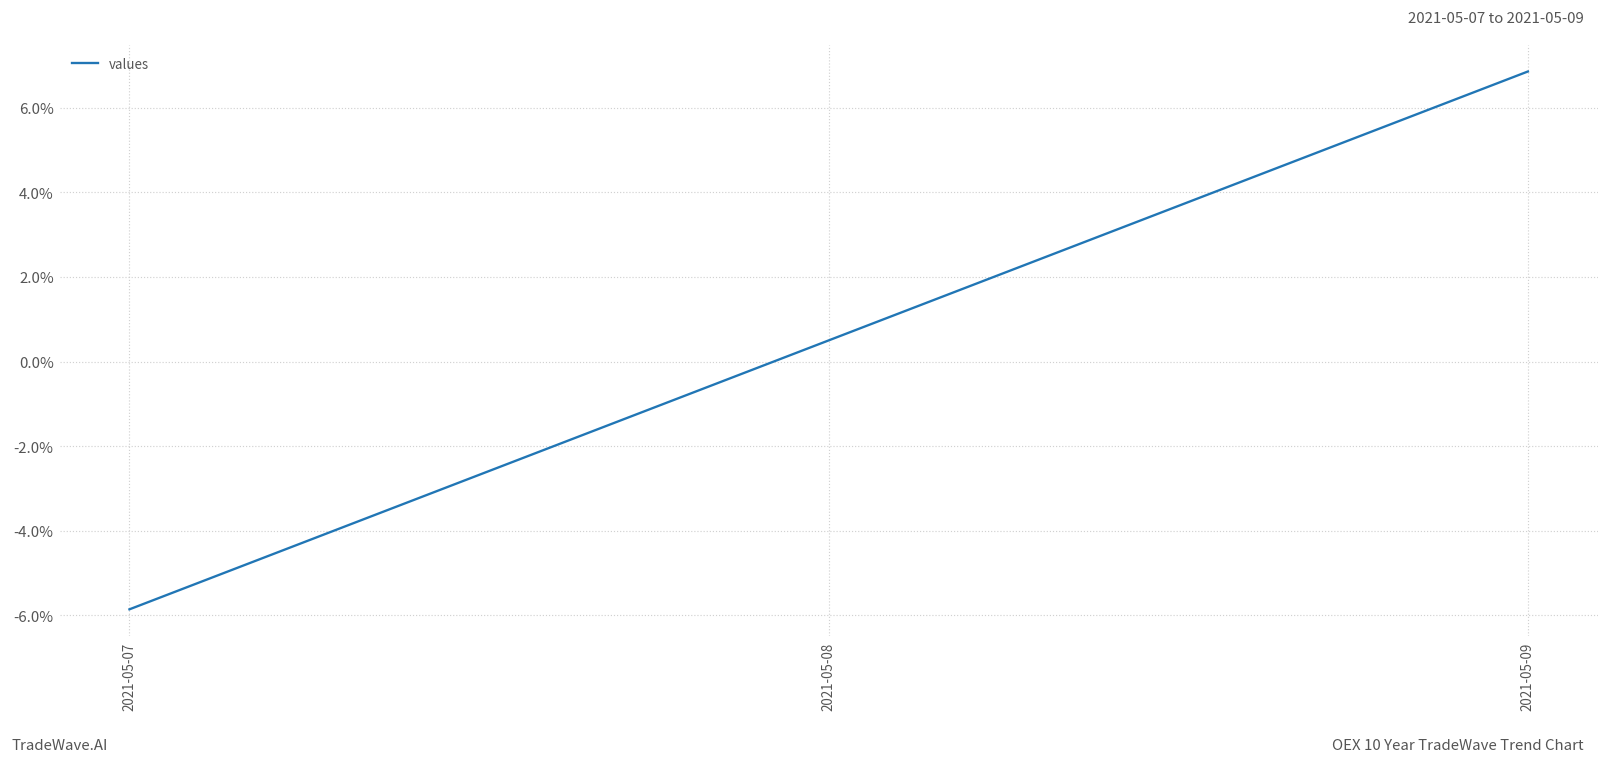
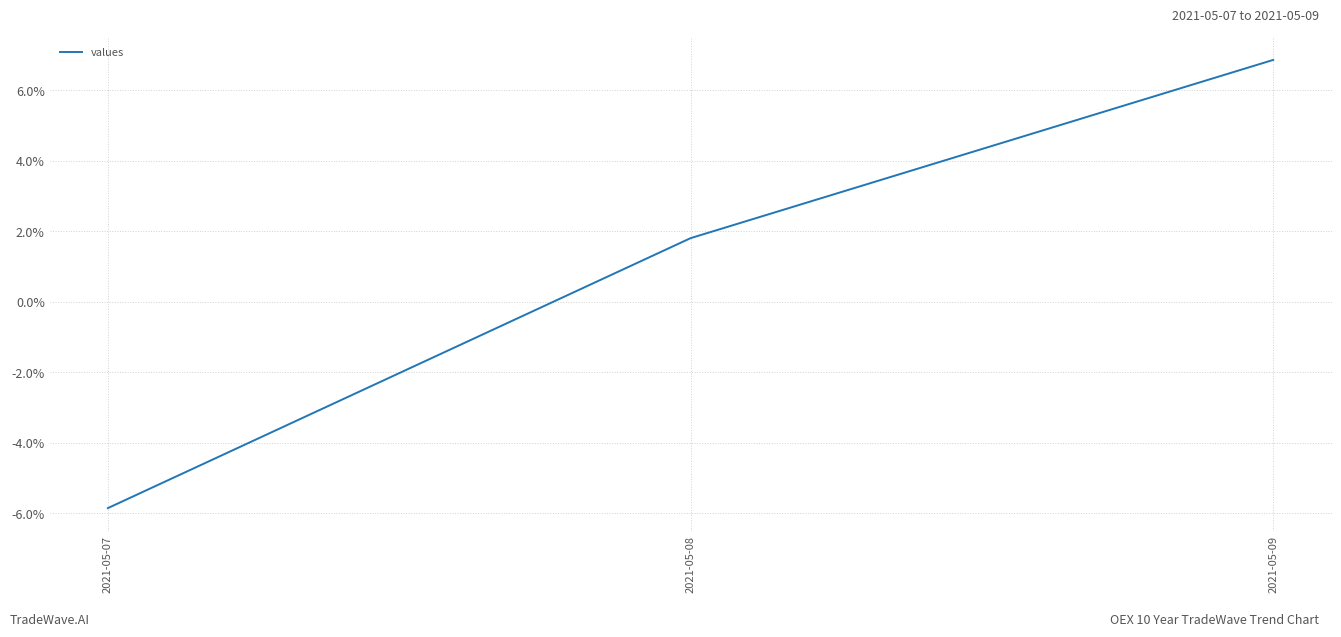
2021-05-08: 0.5% -> 1.8%
